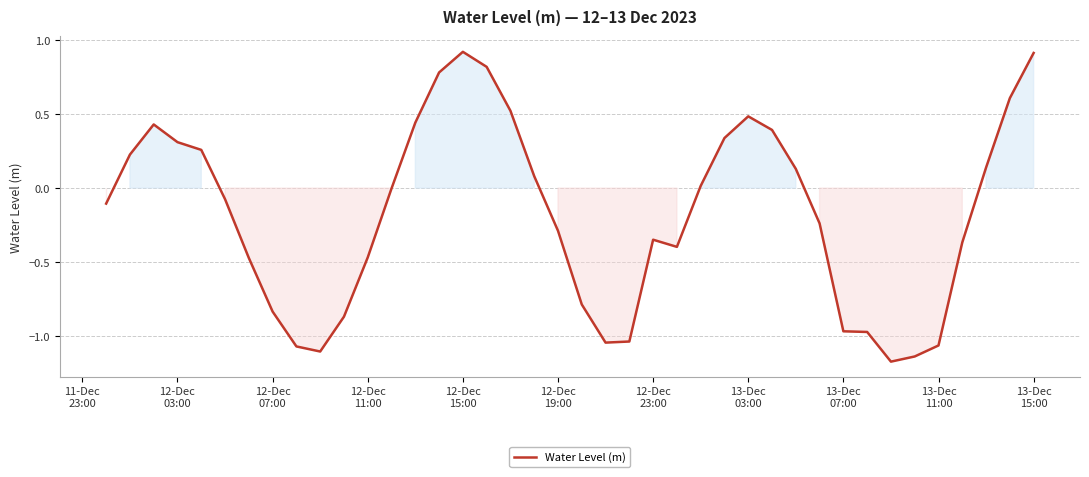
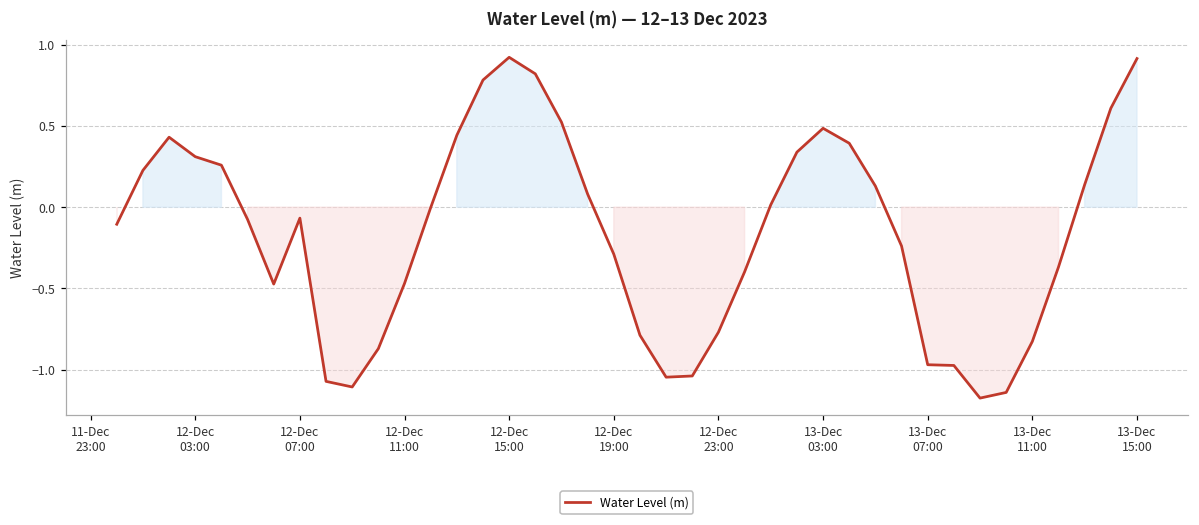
12-Dec 07:00: -0.84 -> -0.07
12-Dec 23:00: -0.35 -> -0.77
13-Dec 11:00: -1.06 -> -0.83
